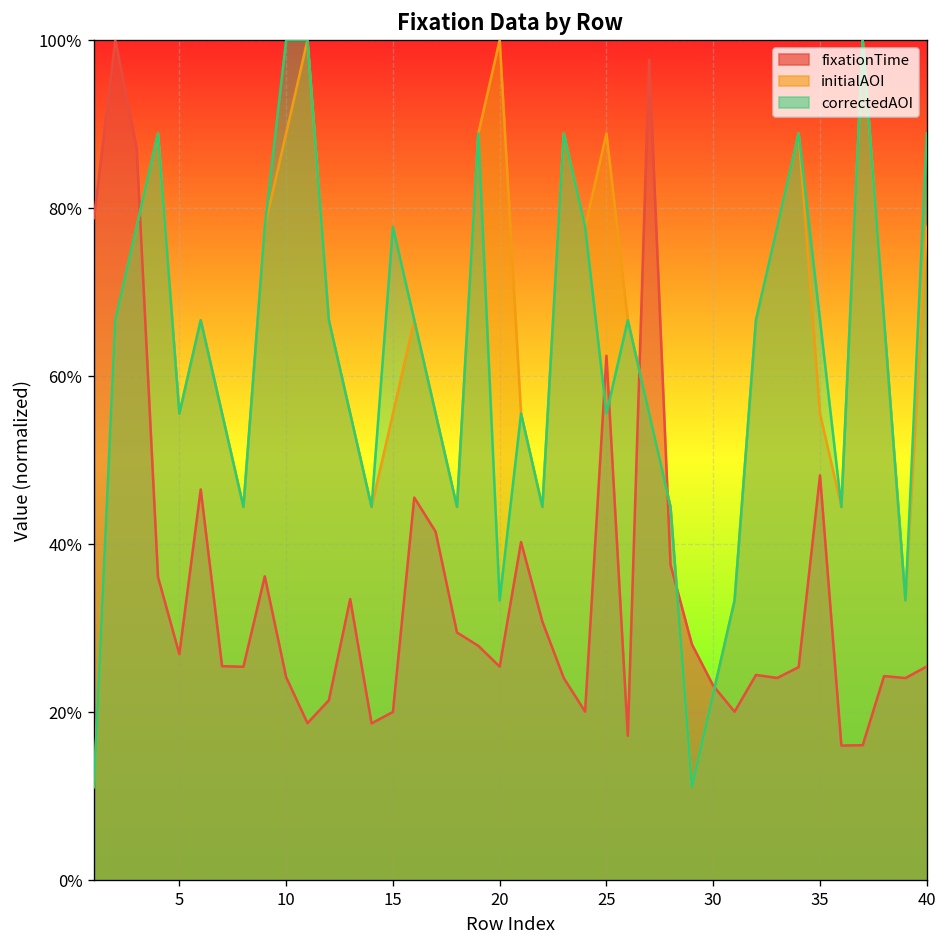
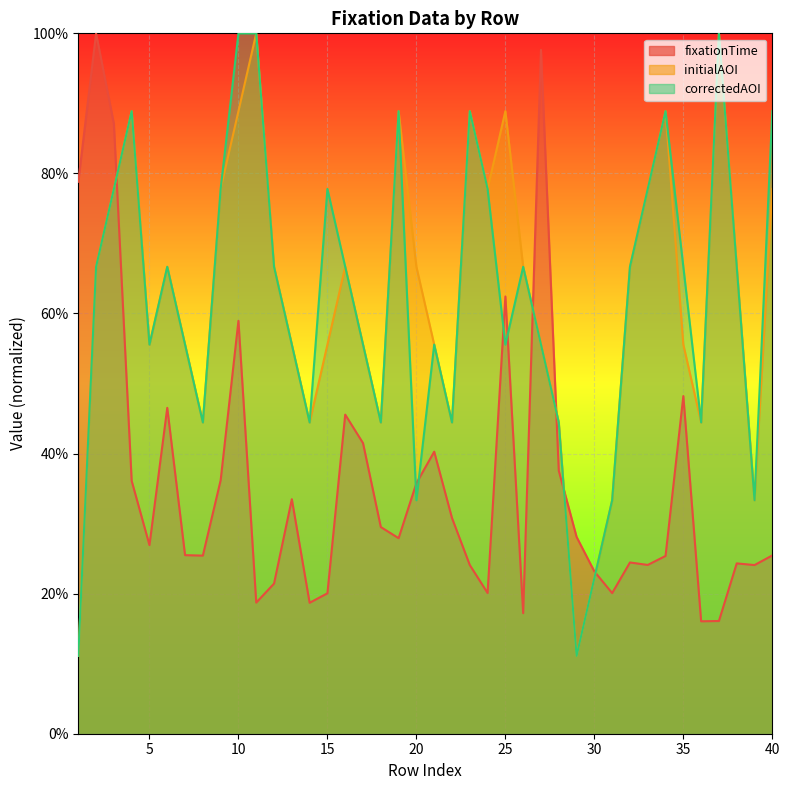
fixationTime, 10: 24% -> 59%
fixationTime, 20: 25% -> 36%
initialAOI, 20: 100% -> 67%
